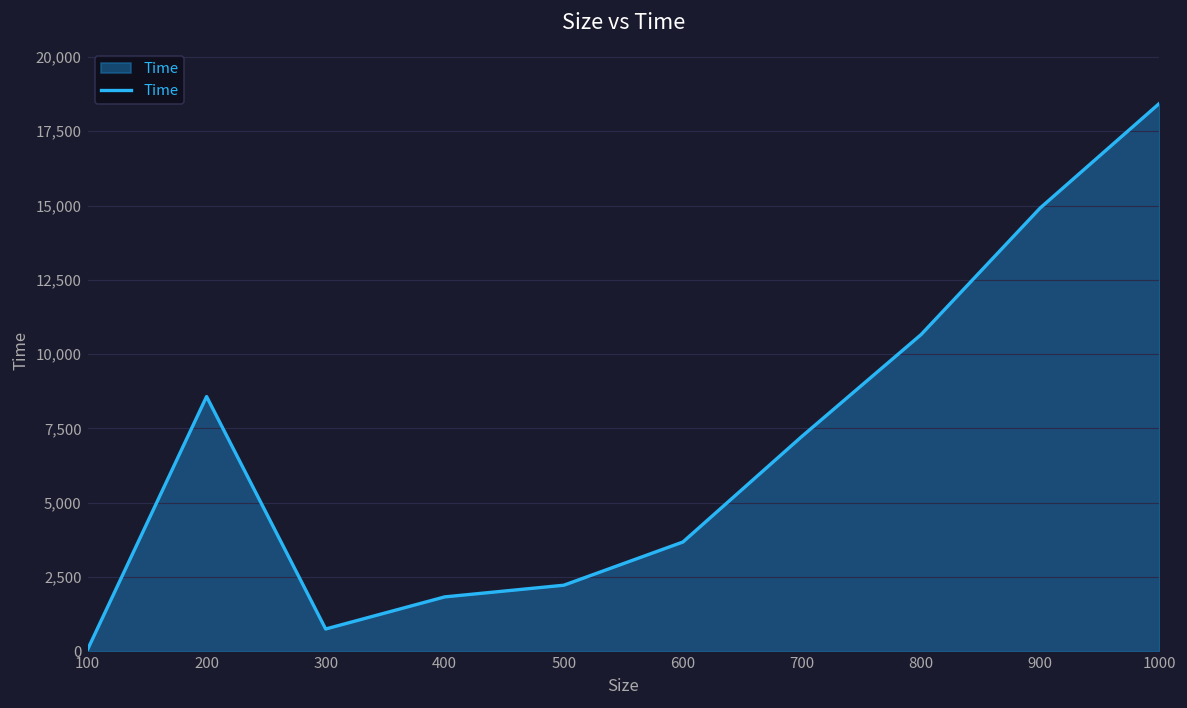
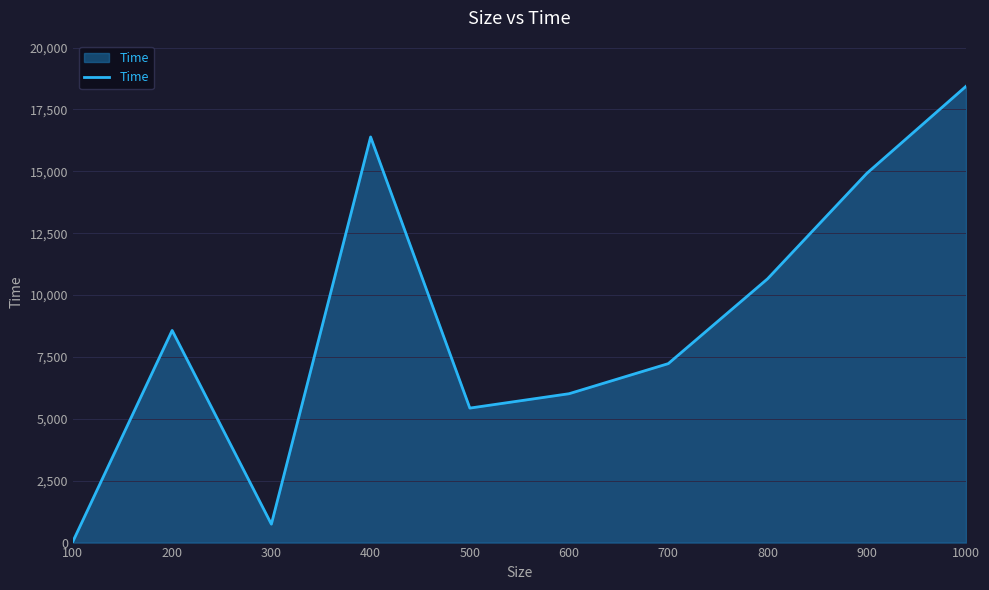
400: 1,800 -> 16,400
500: 2,200 -> 5,400
600: 3,700 -> 6,000
